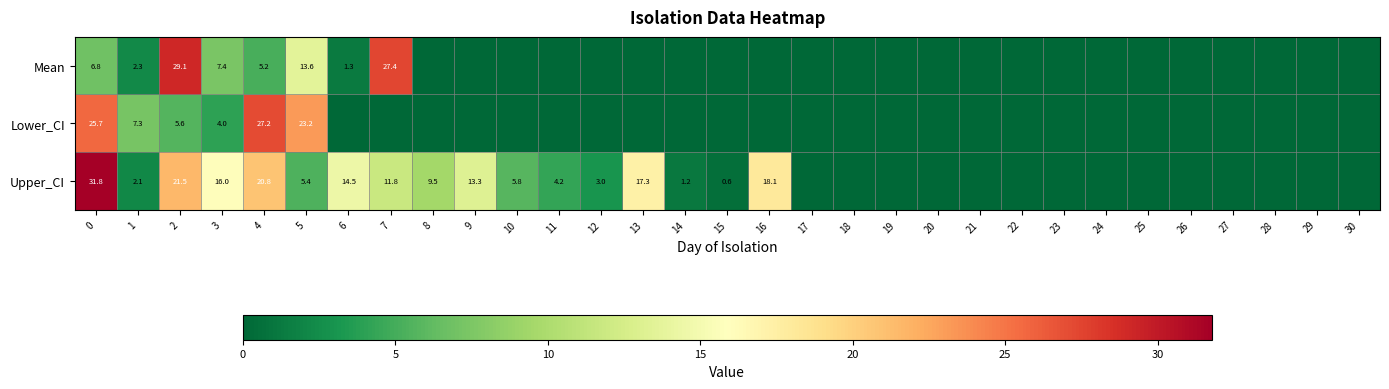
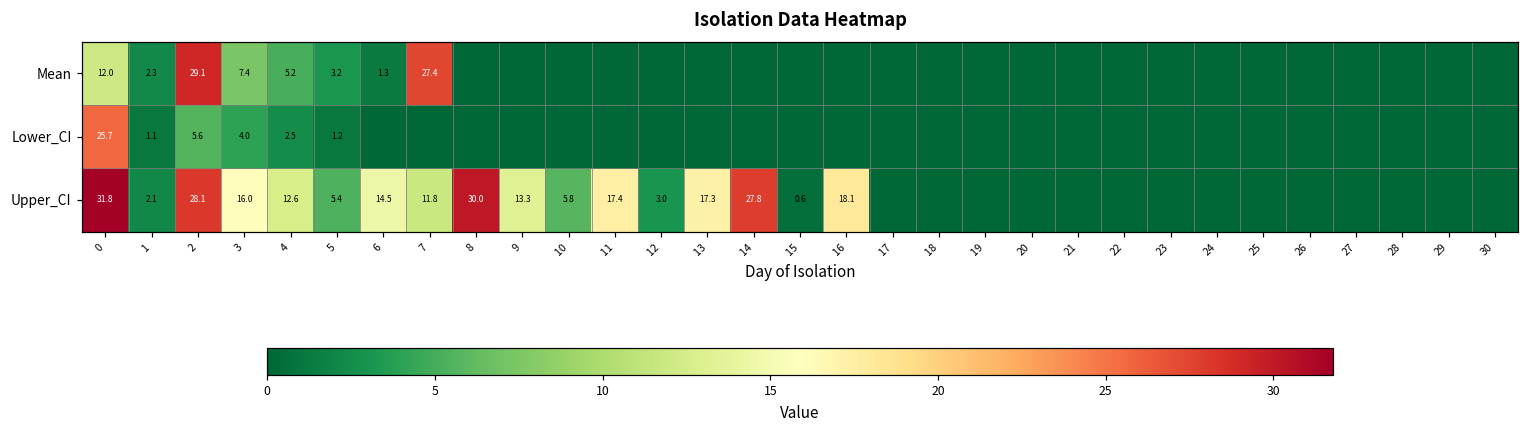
Mean, 0: 6.8 -> 12.0
Mean, 5: 13.6 -> 3.2
Lower_CI, 1: 7.3 -> 1.1
Lower_CI, 4: 27.2 -> 2.5
Lower_CI, 5: 23.2 -> 1.2
Upper_CI, 2: 21.5 -> 28.1
Upper_CI, 4: 20.8 -> 12.6
Upper_CI, 8: 9.5 -> 30.0
Upper_CI, 11: 4.2 -> 17.4
Upper_CI, 14: 1.2 -> 27.8
